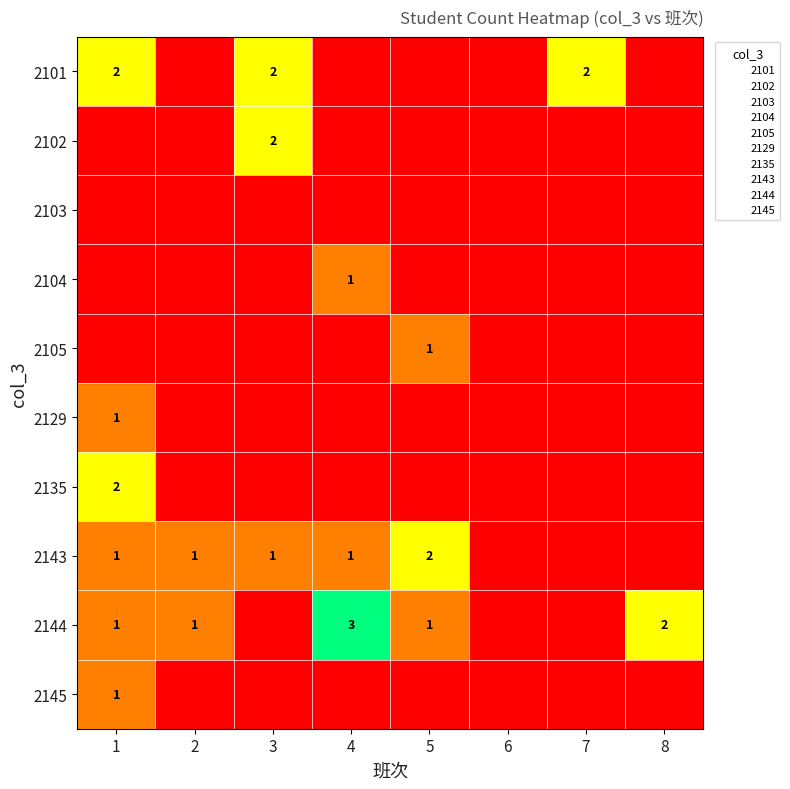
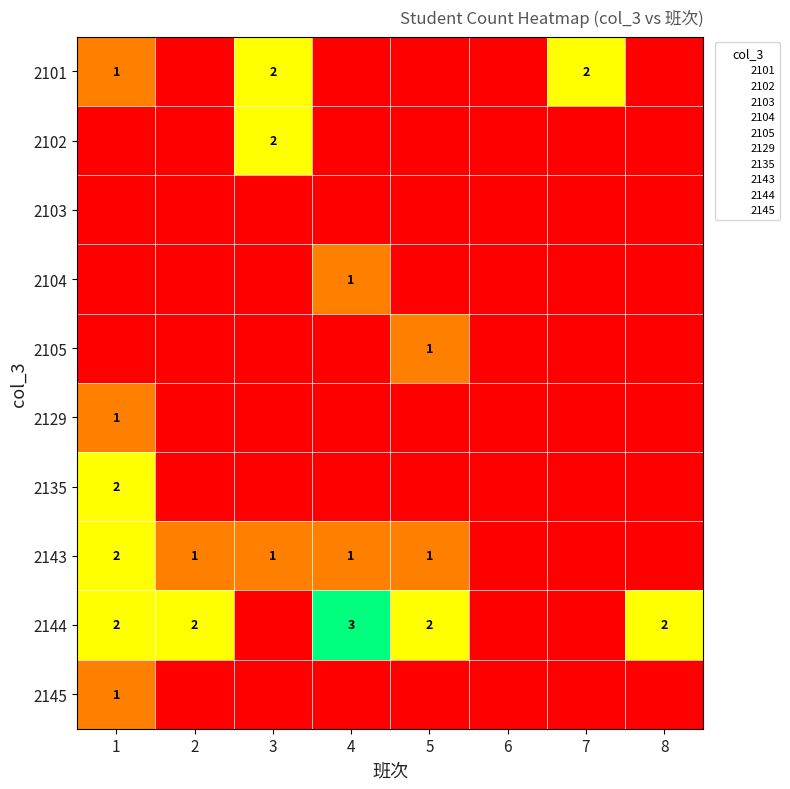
2101, 1: 2 -> 1
2143, 1: 1 -> 2
2143, 5: 2 -> 1
2144, 1: 1 -> 2
2144, 2: 1 -> 2
2144, 5: 1 -> 2
